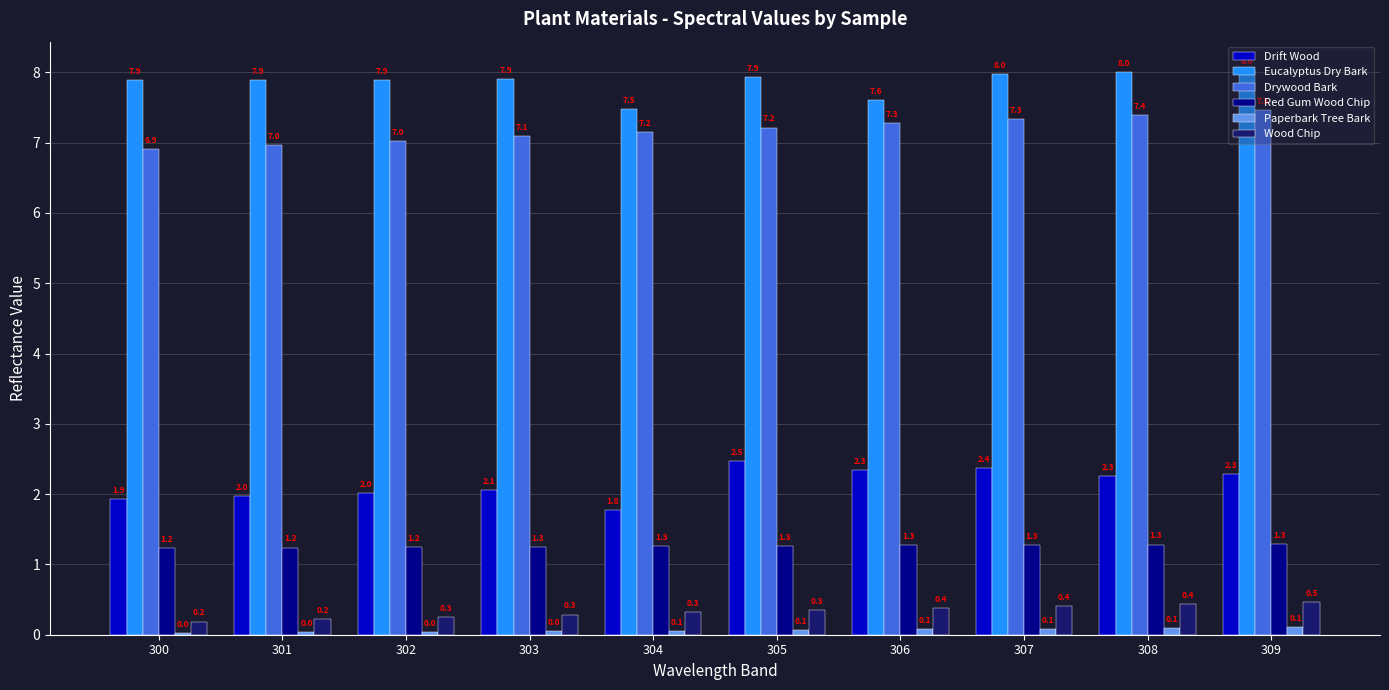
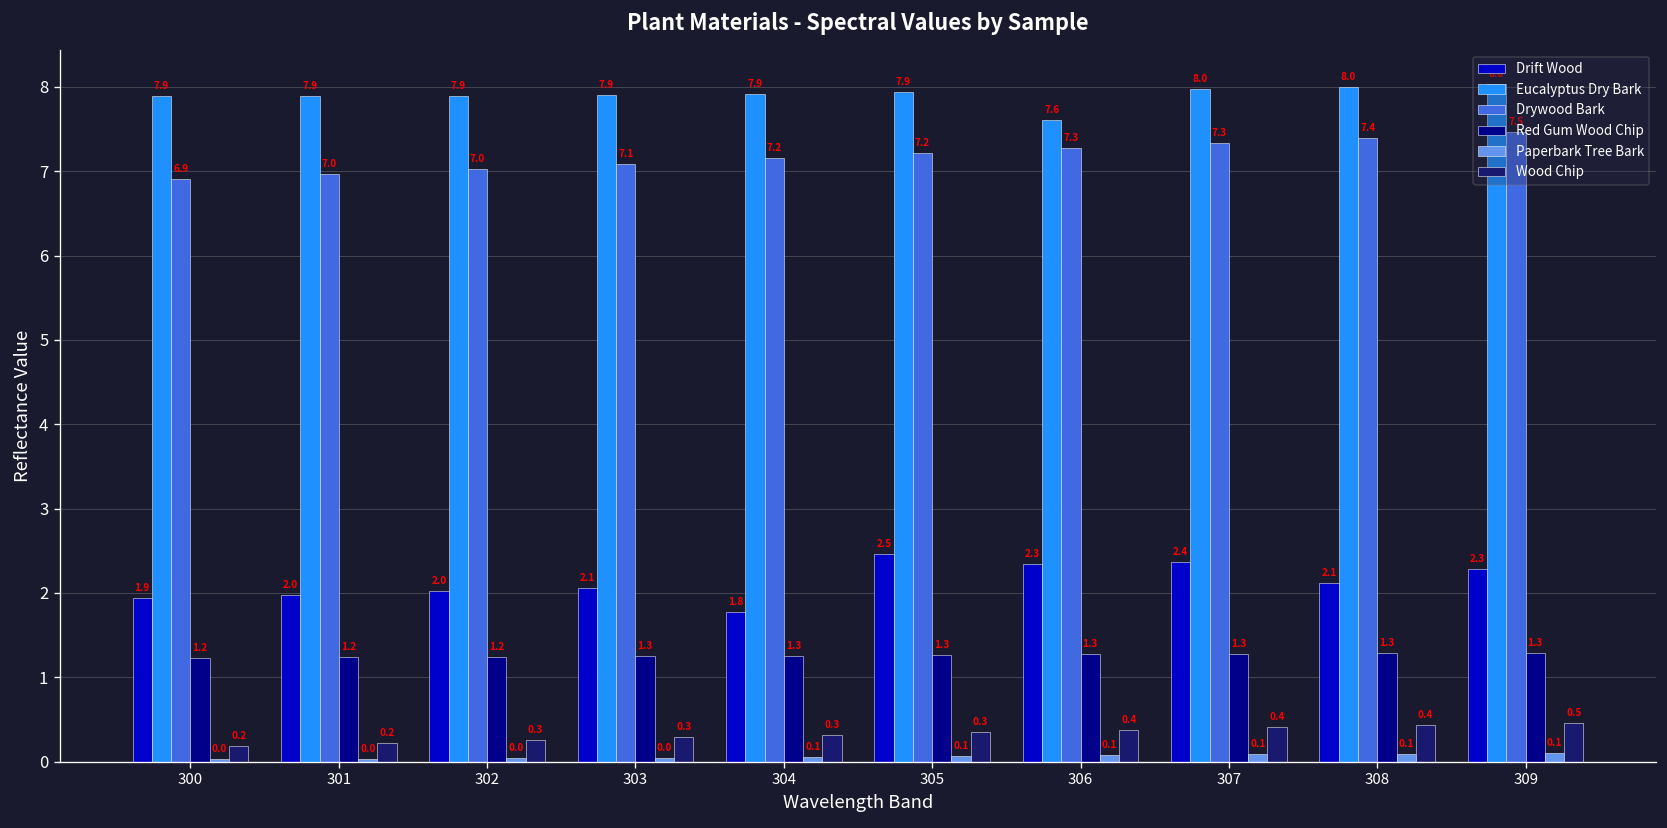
Eucalyptus Dry Bark, 304: 7.5 -> 7.9
Drift Wood, 308: 2.3 -> 2.1
